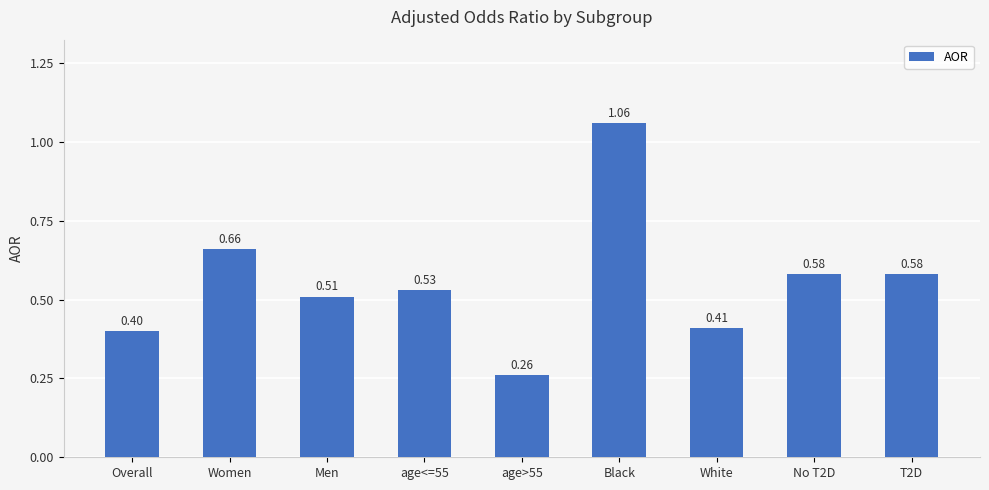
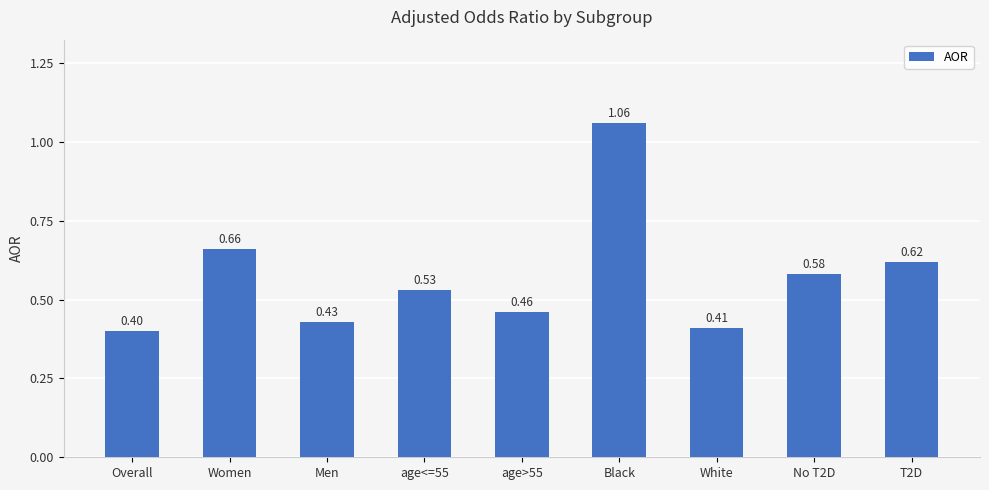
Men: 0.51 -> 0.43
age>55: 0.26 -> 0.46
T2D: 0.58 -> 0.62
